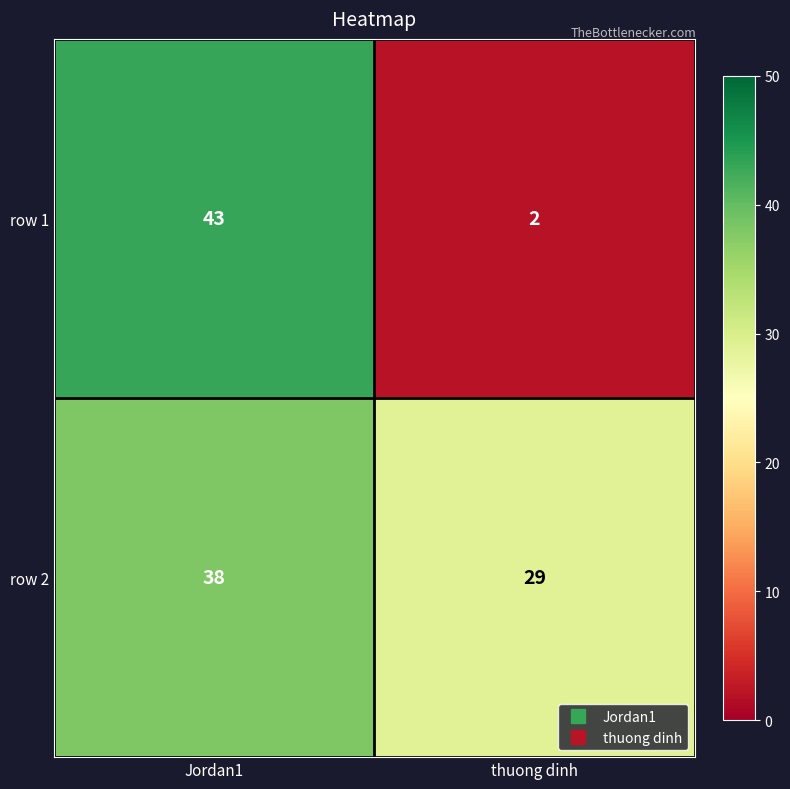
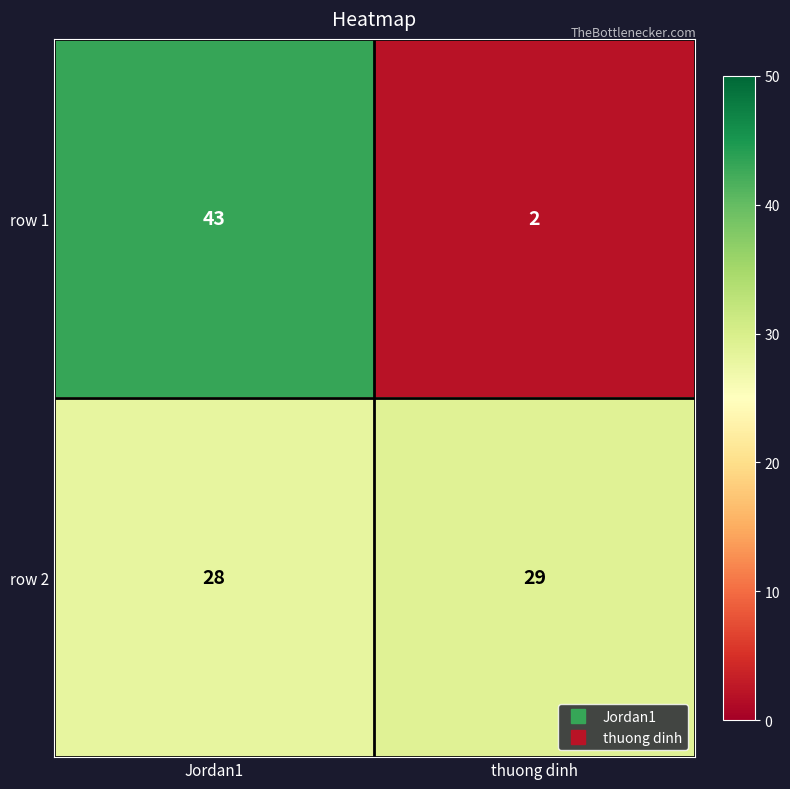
row 2, Jordan1: 38 -> 28
